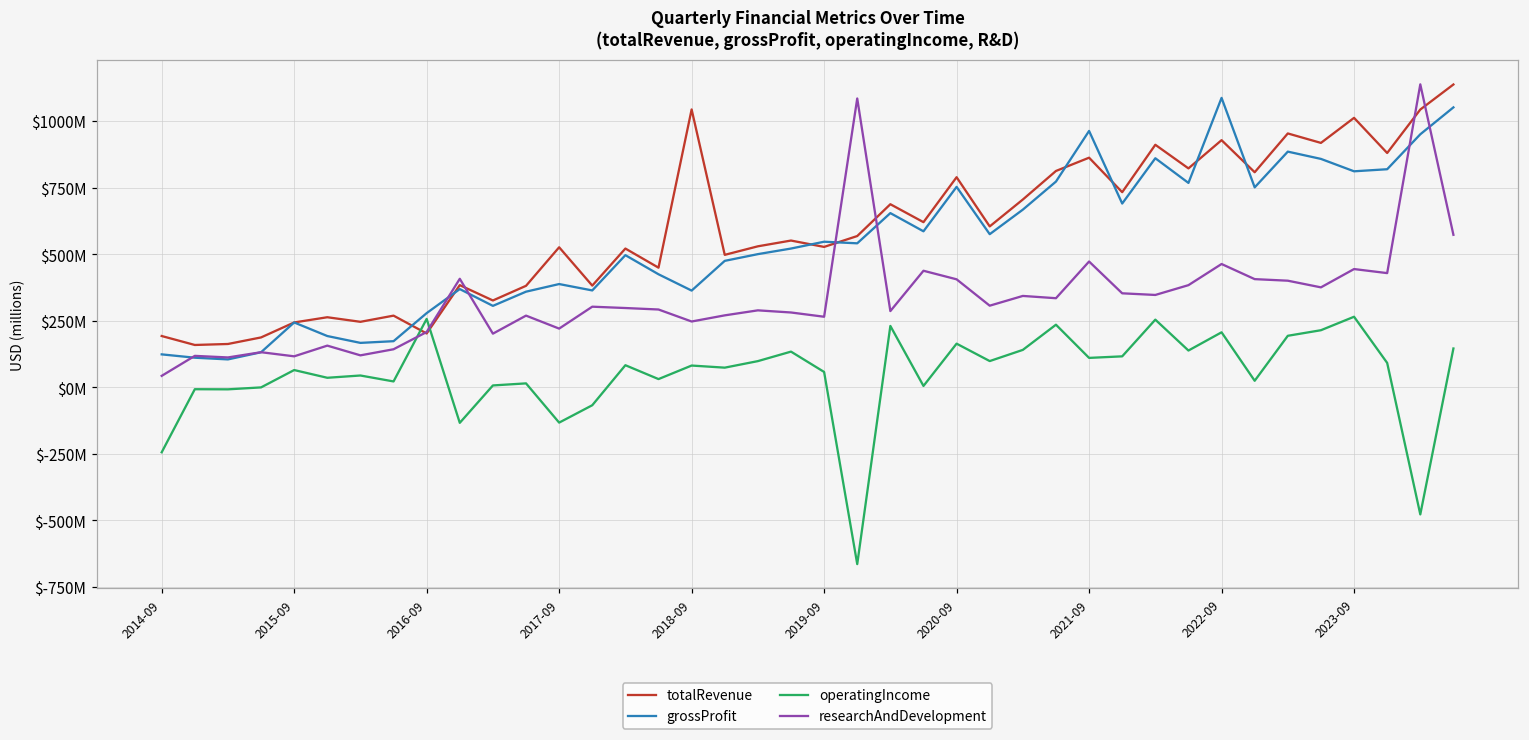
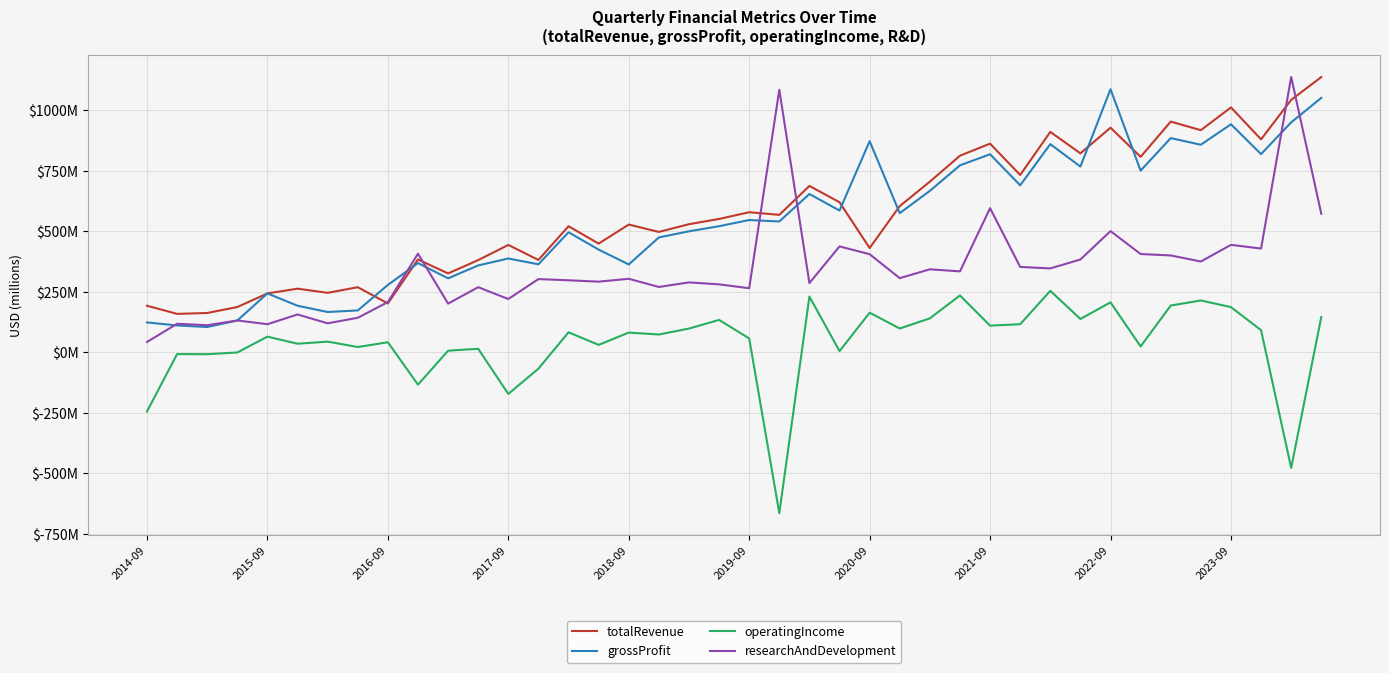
operatingIncome, 2016-09: $260000000 -> $40000000
totalRevenue, 2017-09: $530000000 -> $440000000
operatingIncome, 2017-09: $-130000000 -> $-170000000
totalRevenue, 2018-09: $1040000000 -> $530000000
researchAndDevelopment, 2018-09: $250000000 -> $300000000
totalRevenue, 2019-09: $530000000 -> $580000000
totalRevenue, 2020-09: $790000000 -> $430000000
grossProfit, 2020-09: $750000000 -> $870000000
grossProfit, 2021-09: $960000000 -> $820000000
researchAndDevelopment, 2021-09: $470000000 -> $600000000
researchAndDevelopment, 2022-09: $460000000 -> $500000000
grossProfit, 2023-09: $810000000 -> $940000000
operatingIncome, 2023-09: $270000000 -> $190000000
